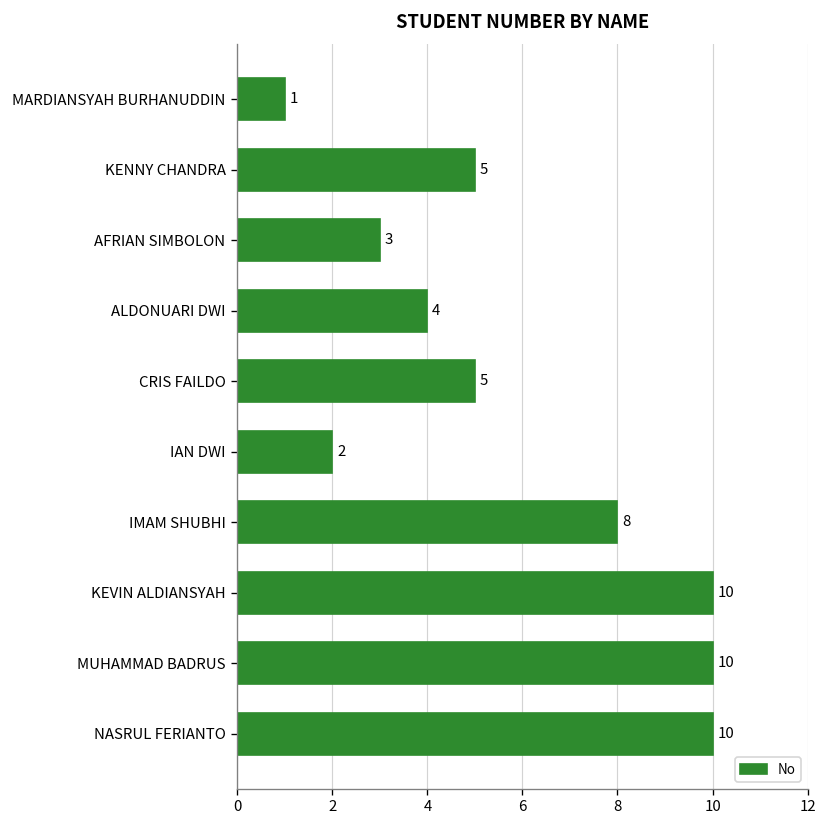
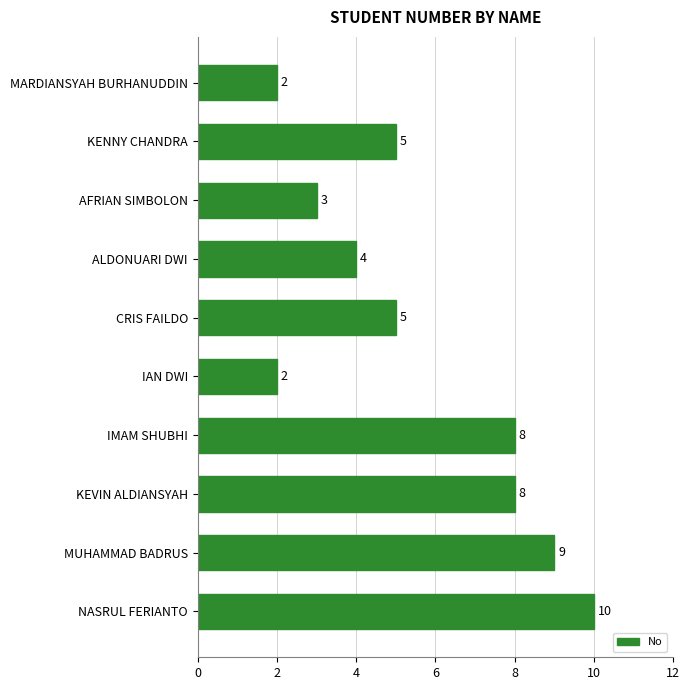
MARDIANSYAH BURHANUDDIN: 1 -> 2
KEVIN ALDIANSYAH: 10 -> 8
MUHAMMAD BADRUS: 10 -> 9
